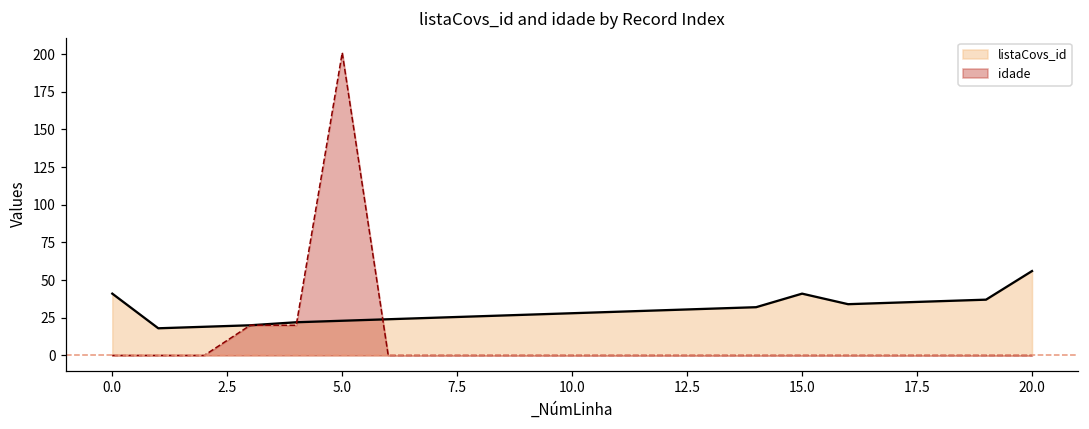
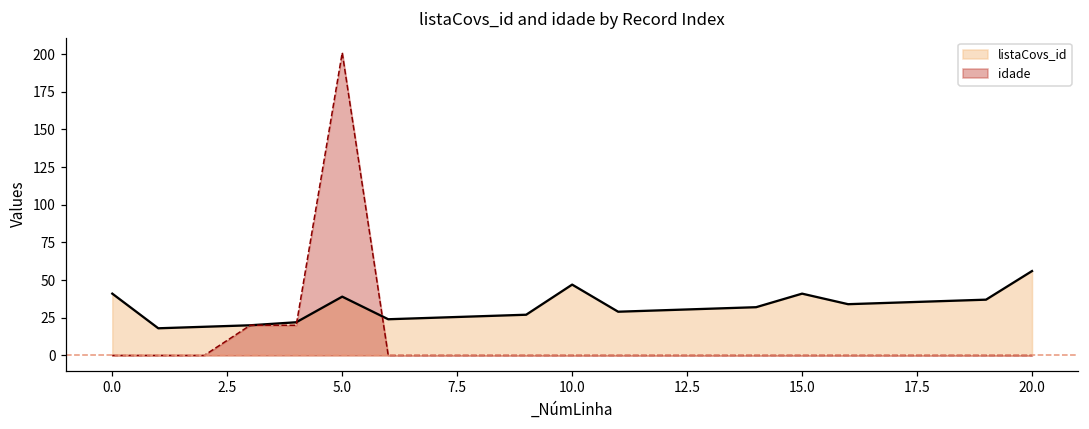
listaCovs_id, 5.0: 23 -> 39
listaCovs_id, 10.0: 28 -> 47
